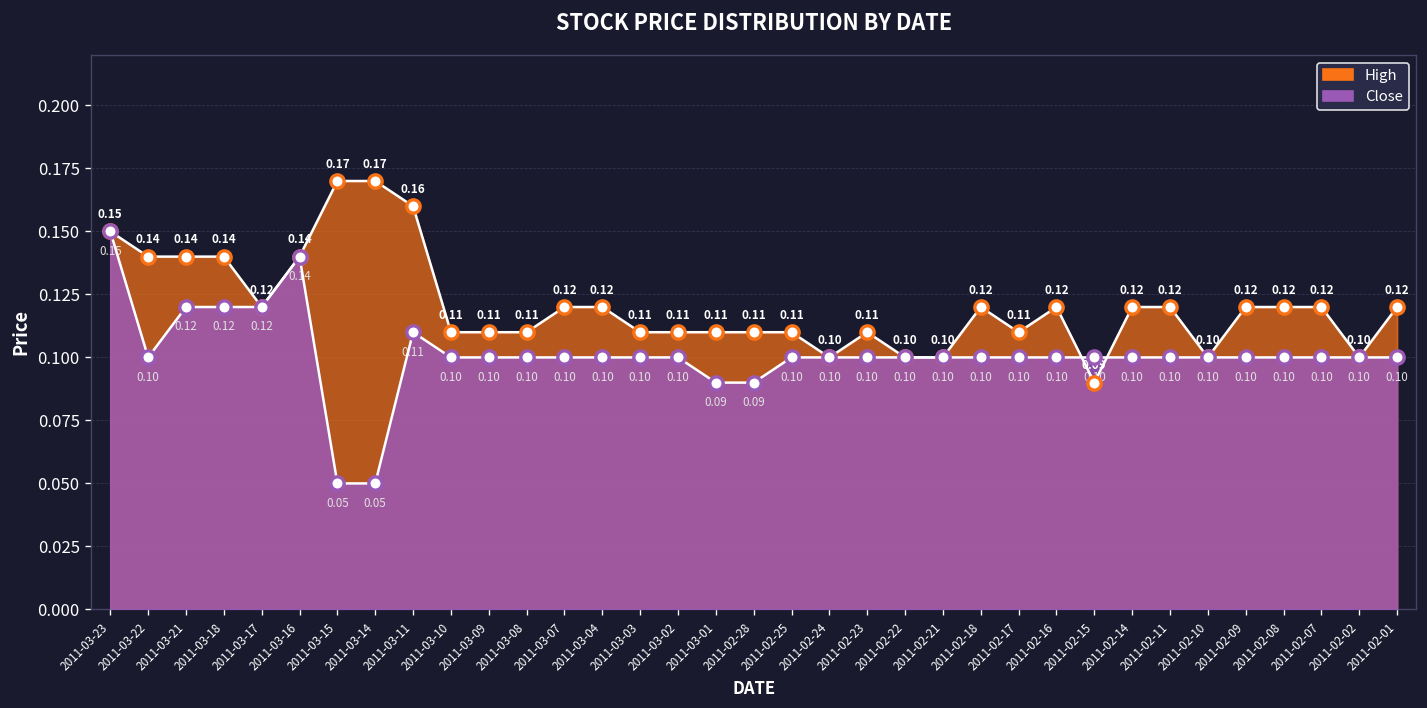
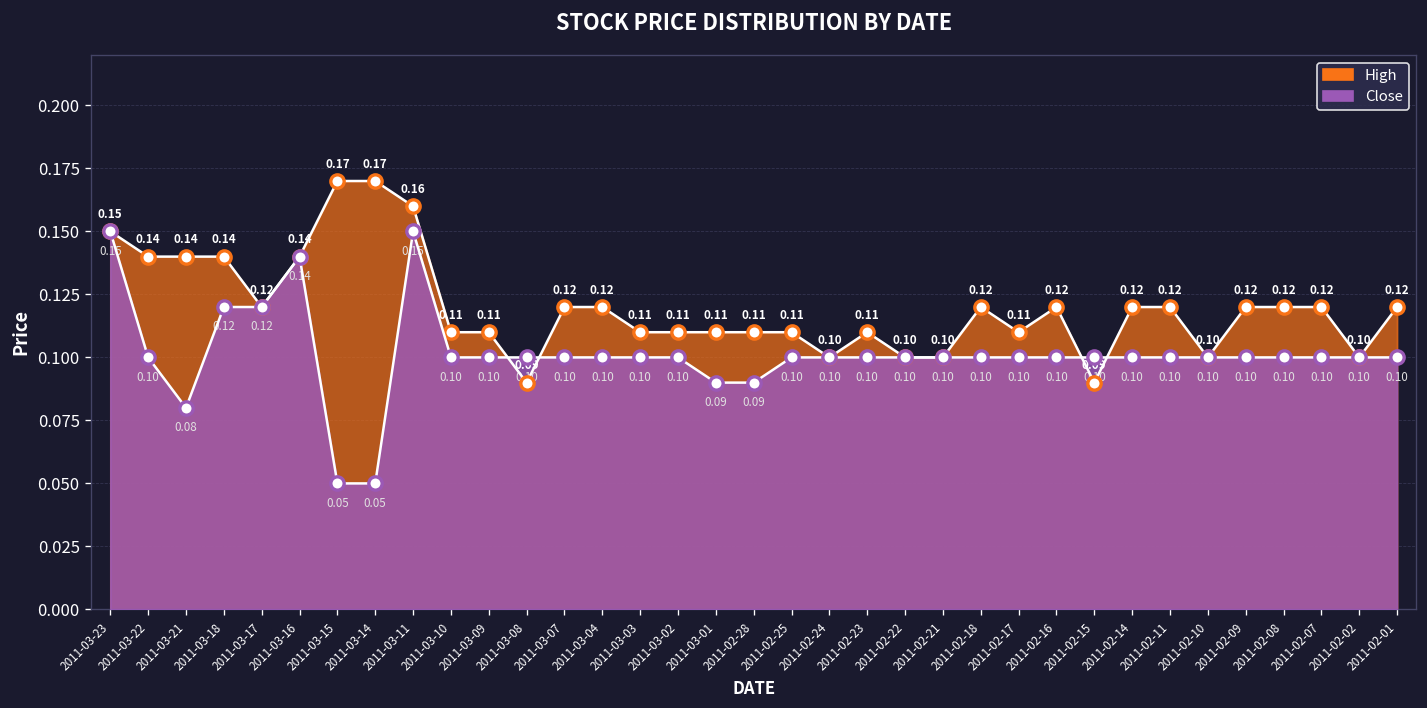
Close, 2011-03-21: 0.12 -> 0.08
Close, 2011-03-11: 0.11 -> 0.15
High, 2011-03-08: 0.11 -> 0.09
